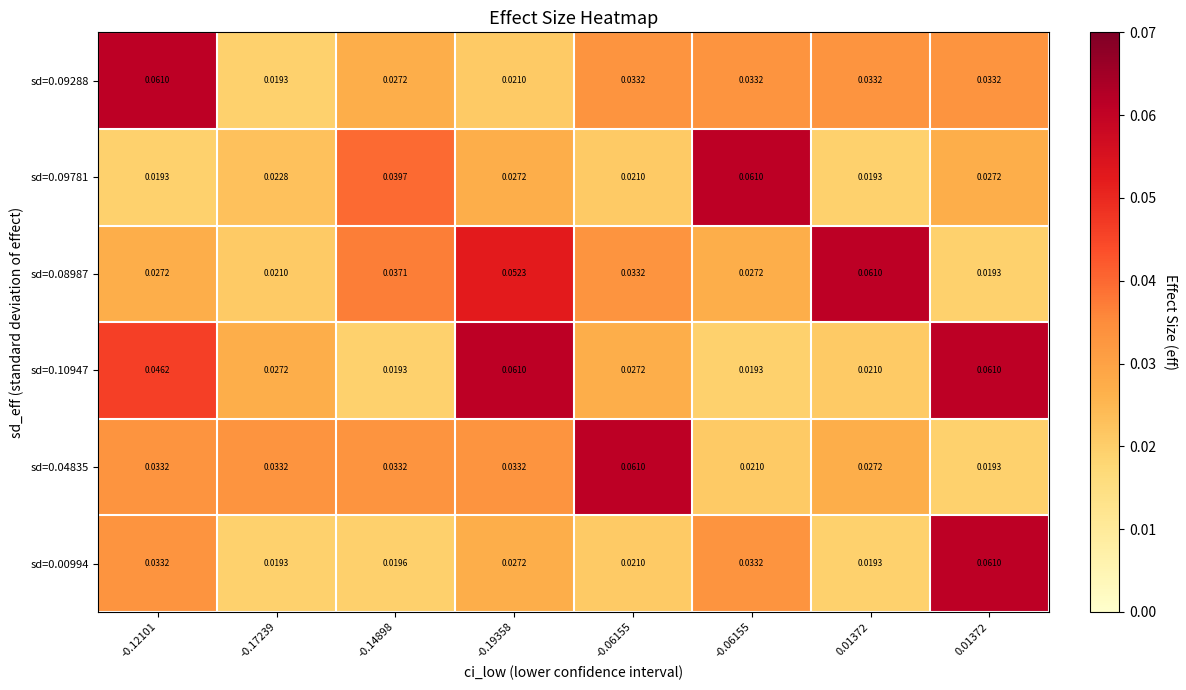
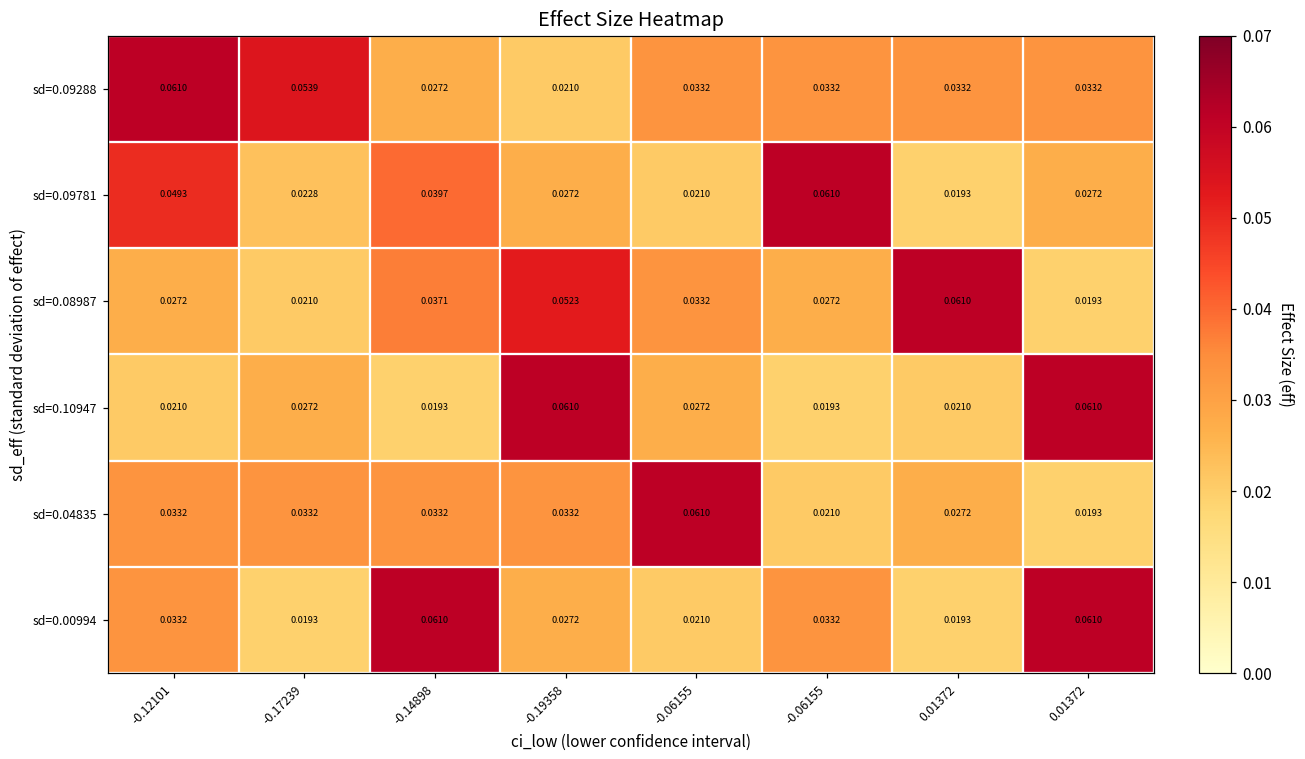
sd=0.09288, -0.17239: 0.0193 -> 0.0539
sd=0.09781, -0.12101: 0.0193 -> 0.0493
sd=0.10947, -0.12101: 0.0462 -> 0.0210
sd=0.00994, -0.14898: 0.0196 -> 0.0610
